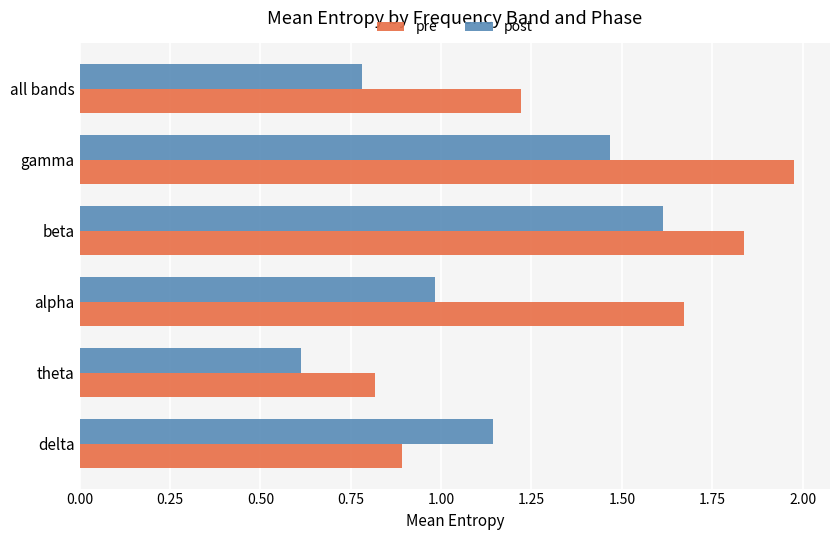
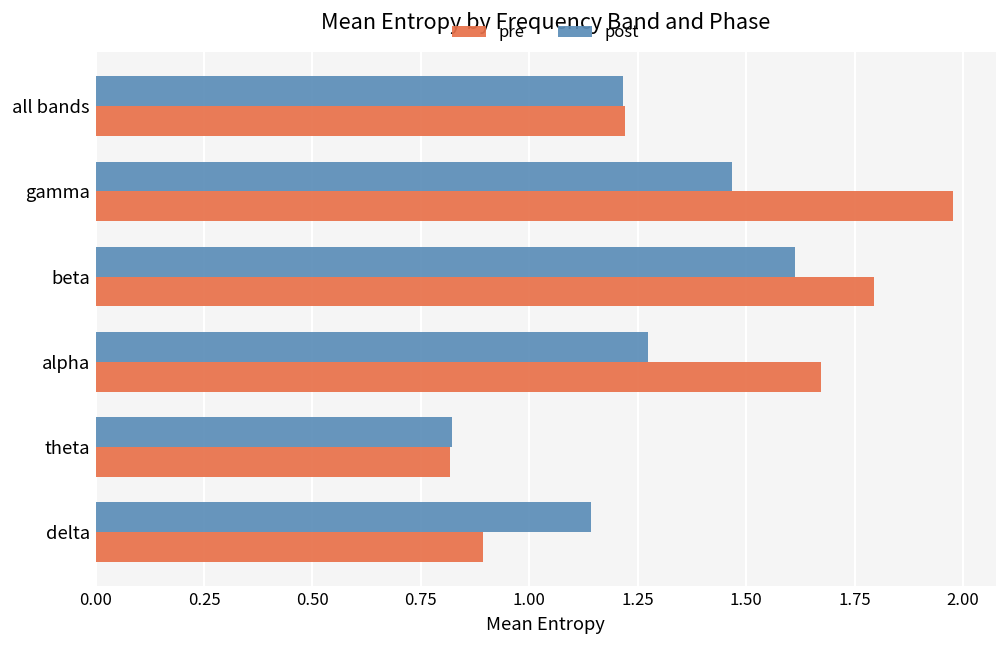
post, all bands: 0.78 -> 1.22
pre, beta: 1.84 -> 1.80
post, alpha: 0.98 -> 1.27
post, theta: 0.61 -> 0.82
